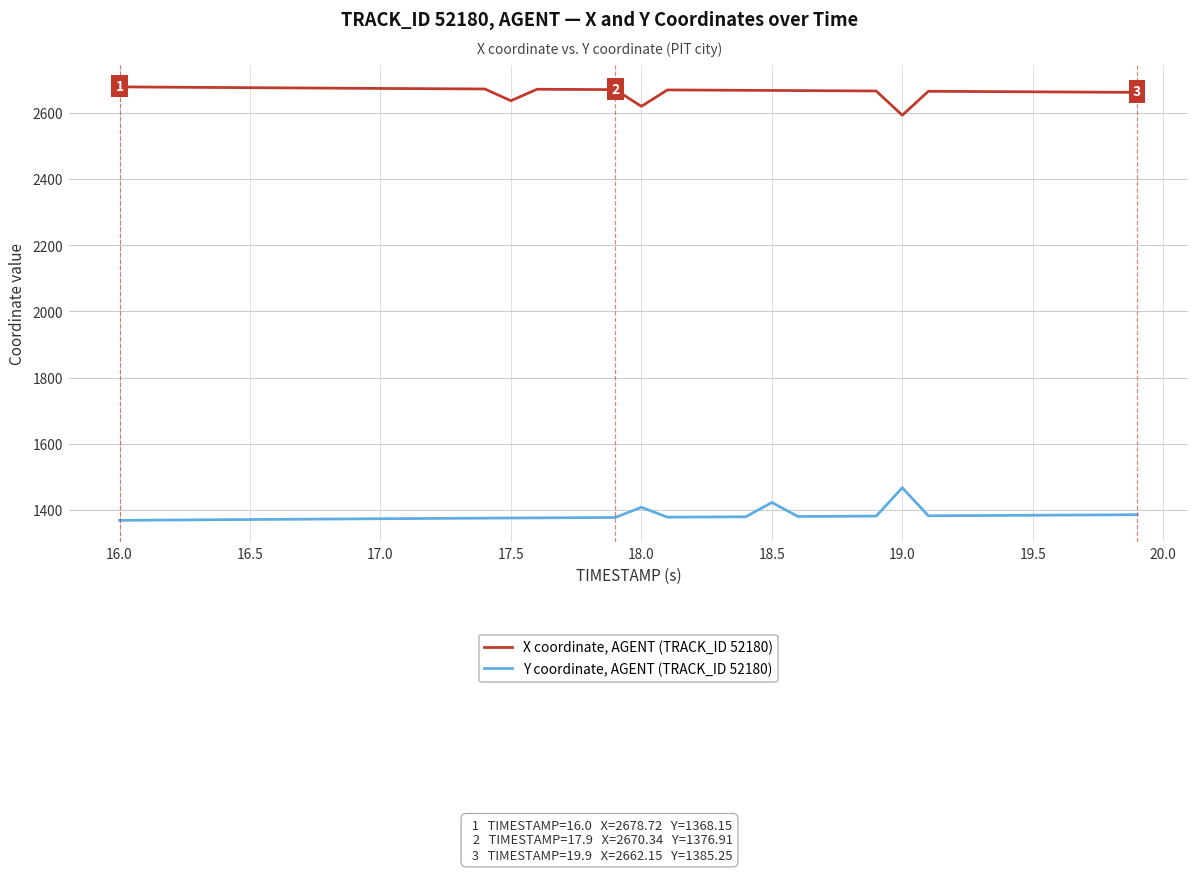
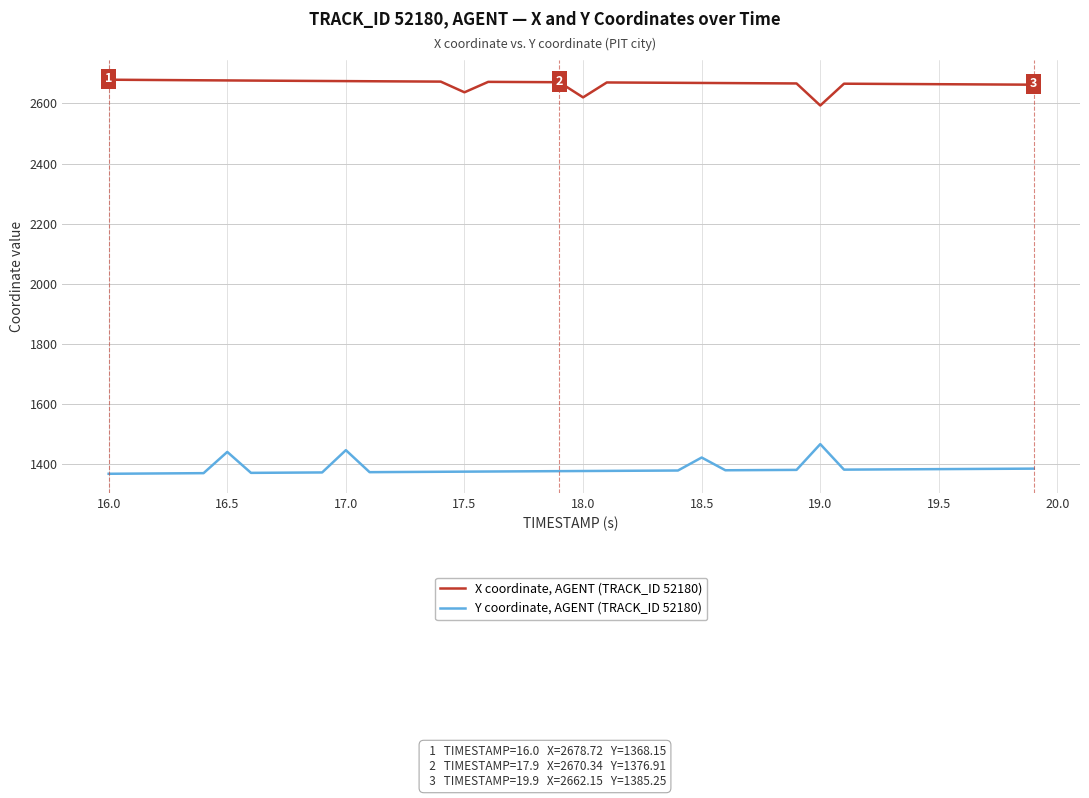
Y coordinate, AGENT (TRACK_ID 52180), 16.5: 1370 -> 1440
Y coordinate, AGENT (TRACK_ID 52180), 17.0: 1370 -> 1450
Y coordinate, AGENT (TRACK_ID 52180), 18.0: 1410 -> 1380
